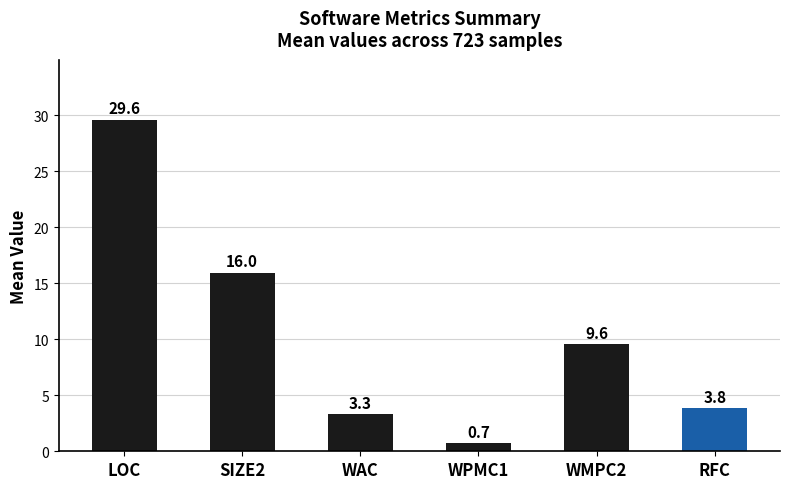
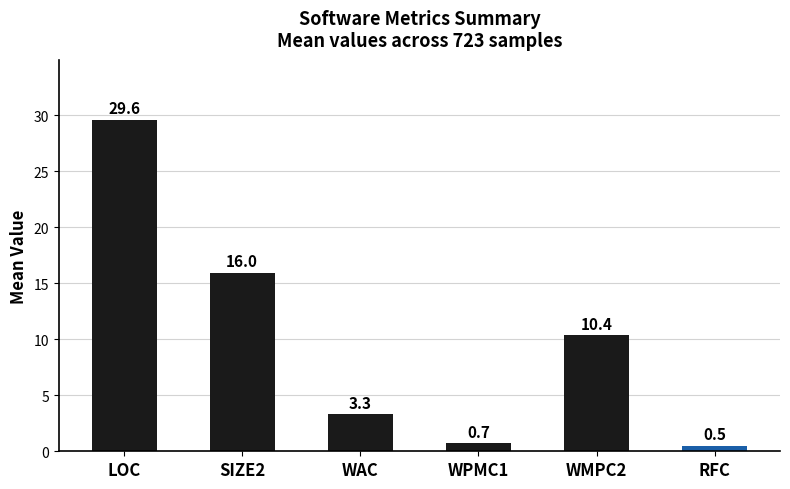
WMPC2: 9.6 -> 10.4
RFC: 3.8 -> 0.5
